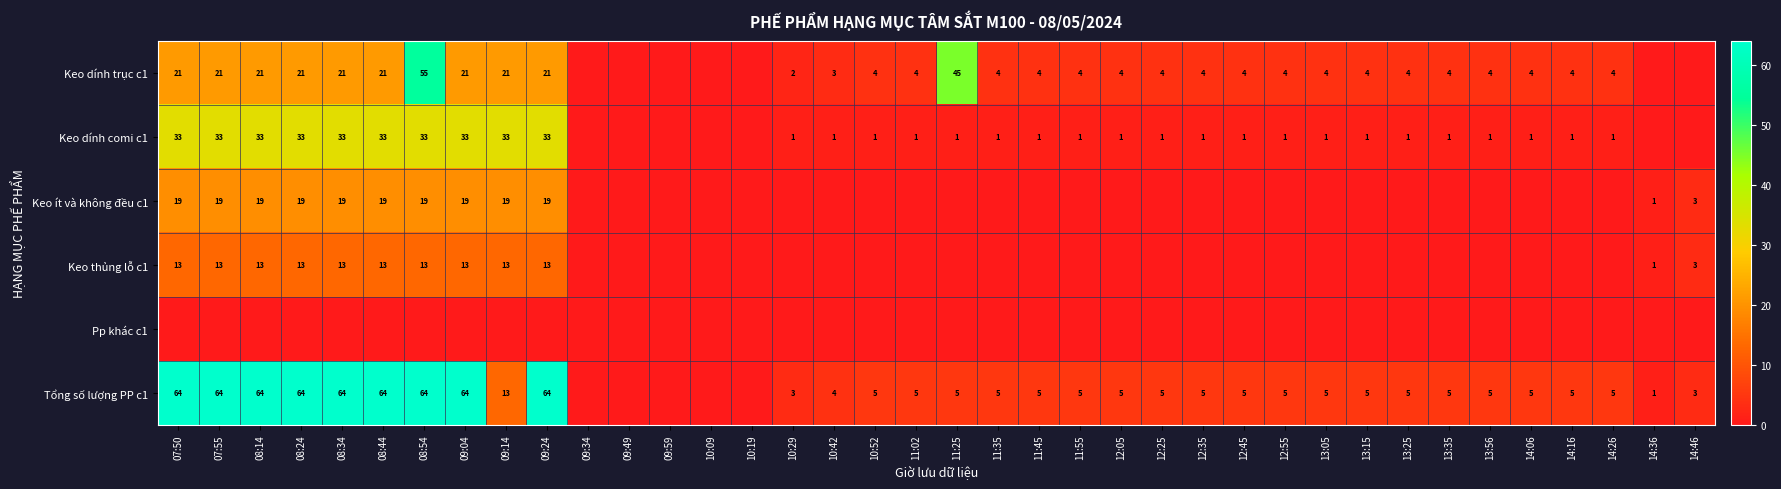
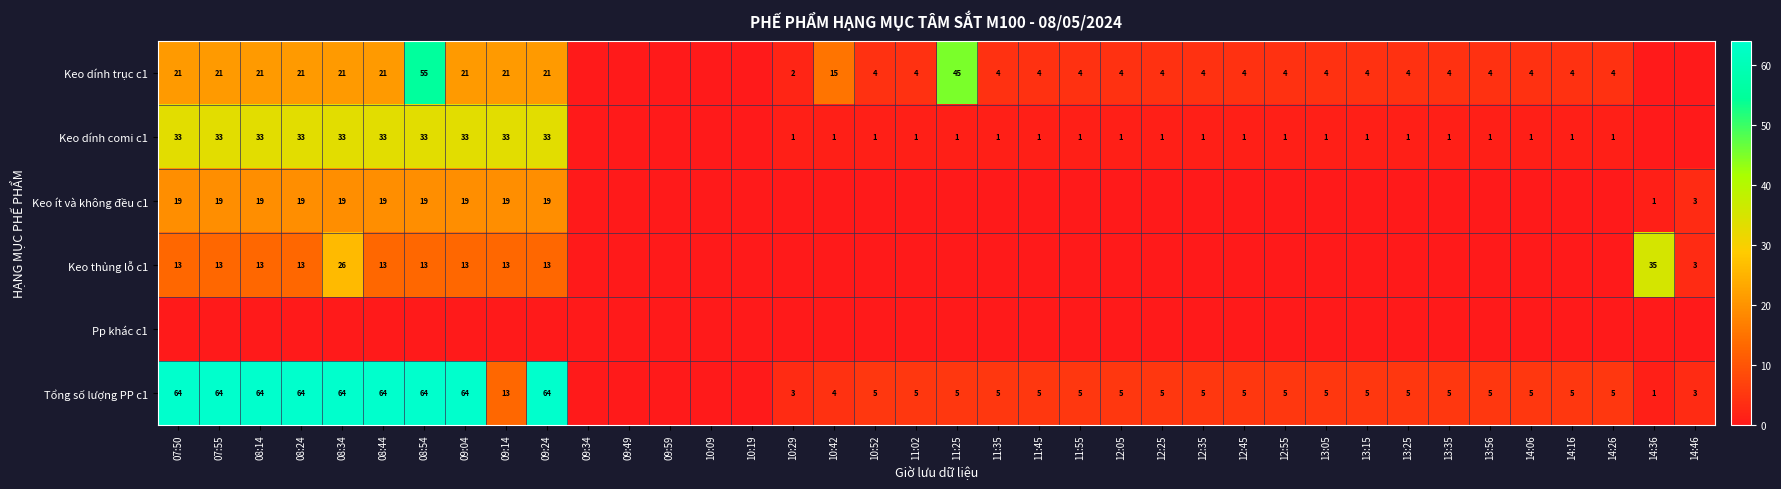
Keo dính trục c1, 10:42: 3 -> 15
Keo thủng lỗ c1, 08:34: 13 -> 26
Keo thủng lỗ c1, 14:36: 1 -> 35
